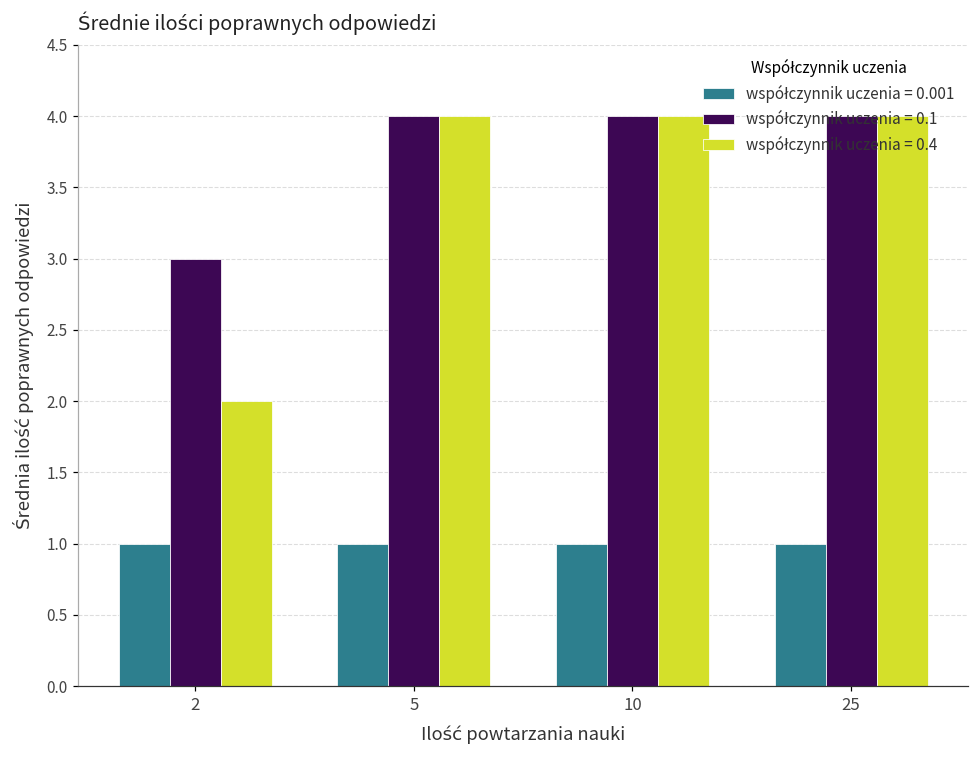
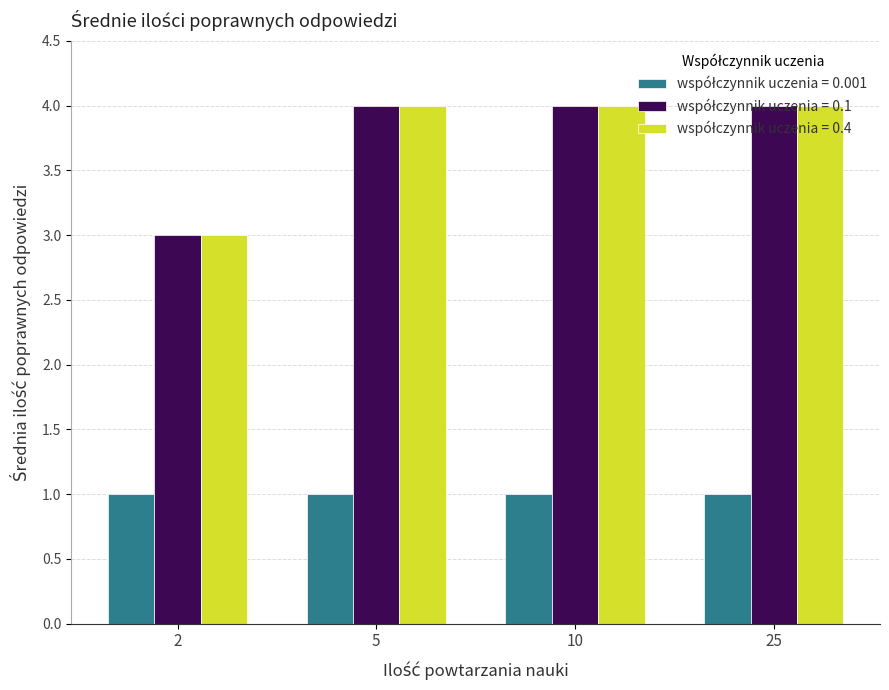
współczynnik uczenia = 0.4, 2: 2 -> 3
